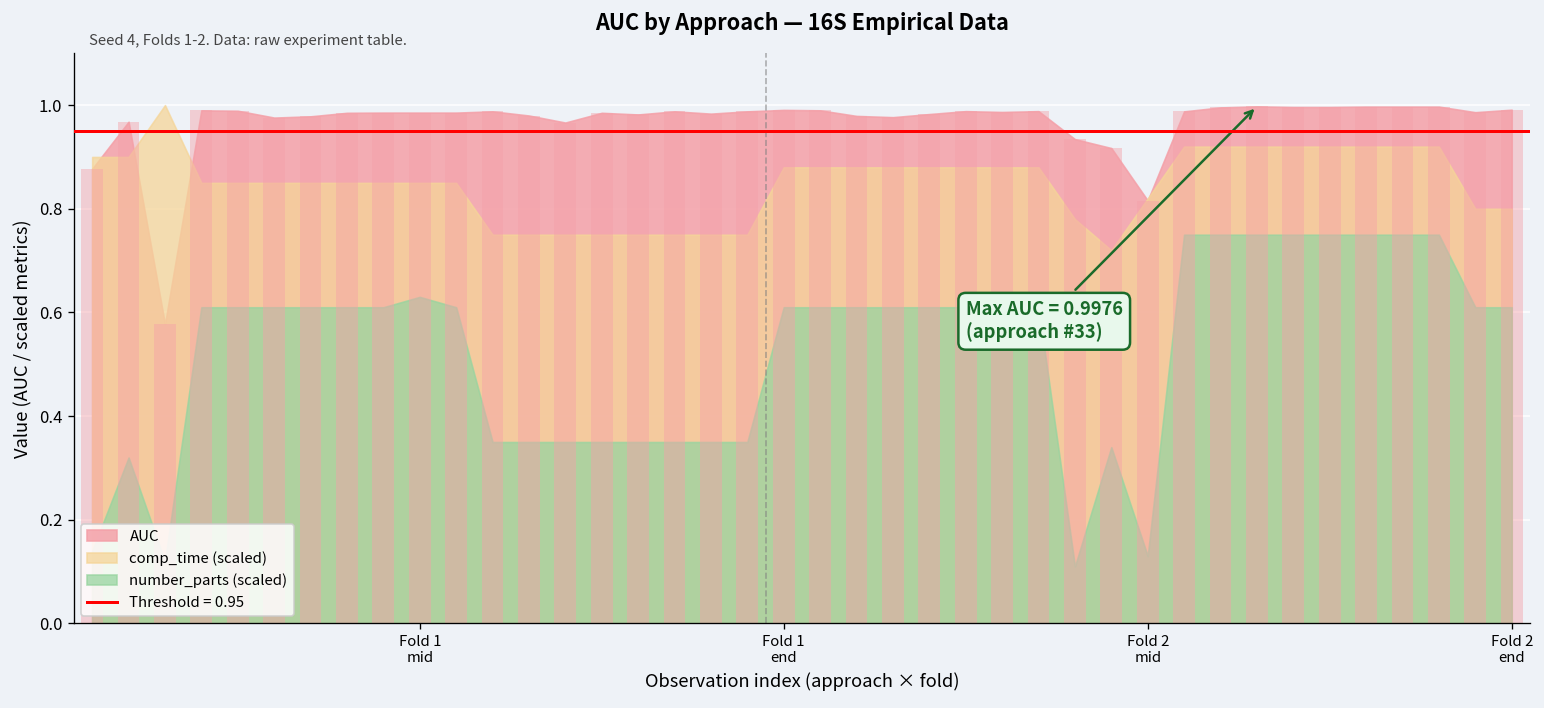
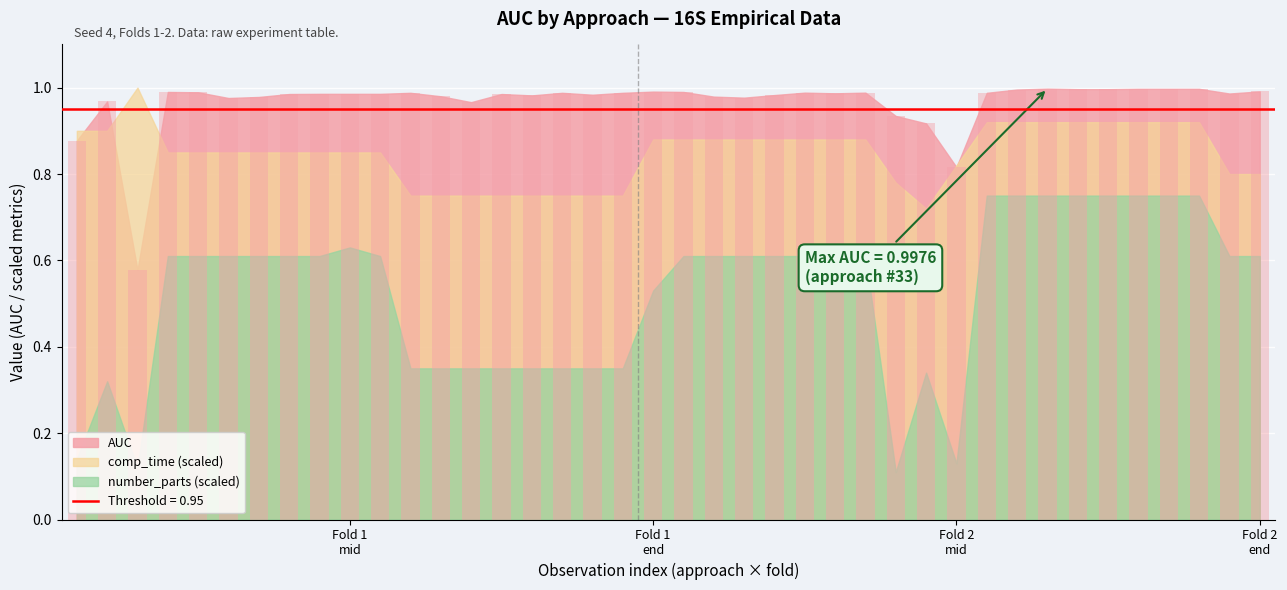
number_parts (scaled), Fold 1 end: 0.61 -> 0.53
